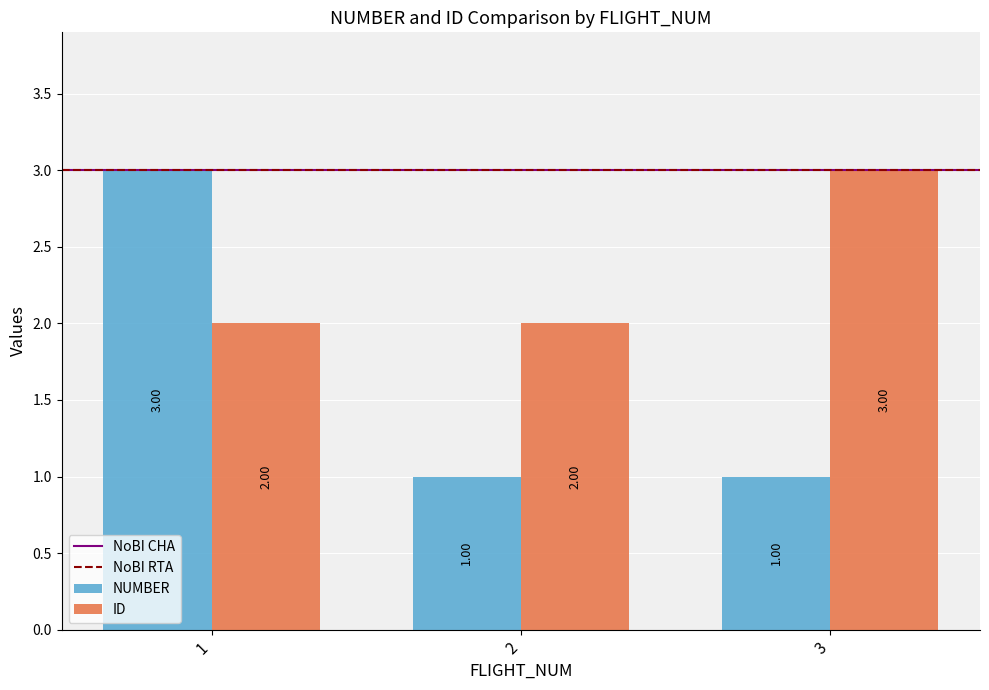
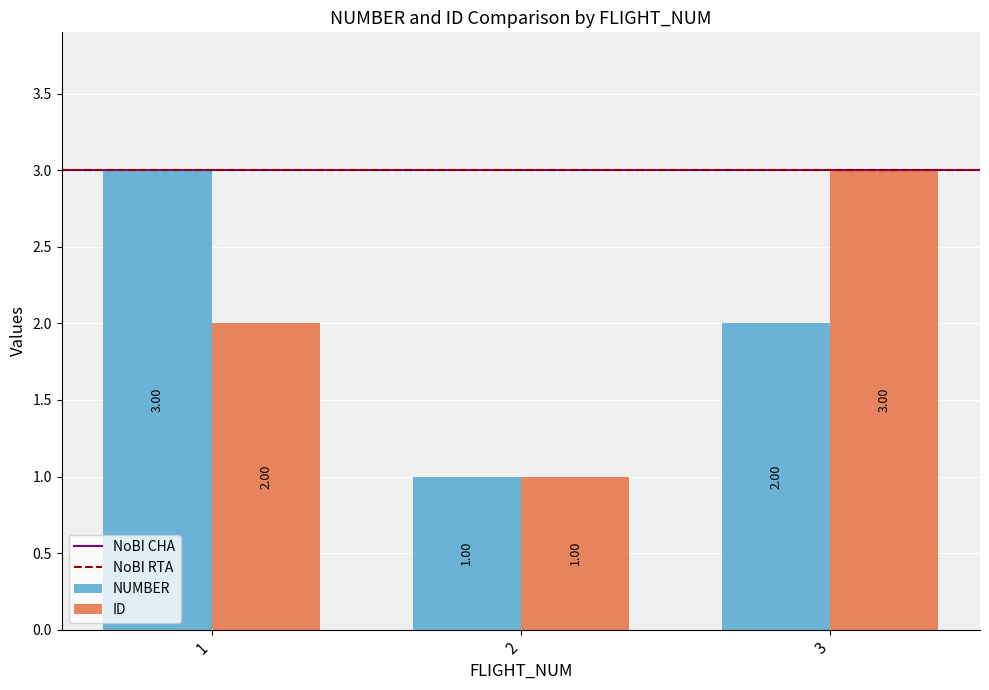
ID, 2: 2.00 -> 1.00
NUMBER, 3: 1.00 -> 2.00
